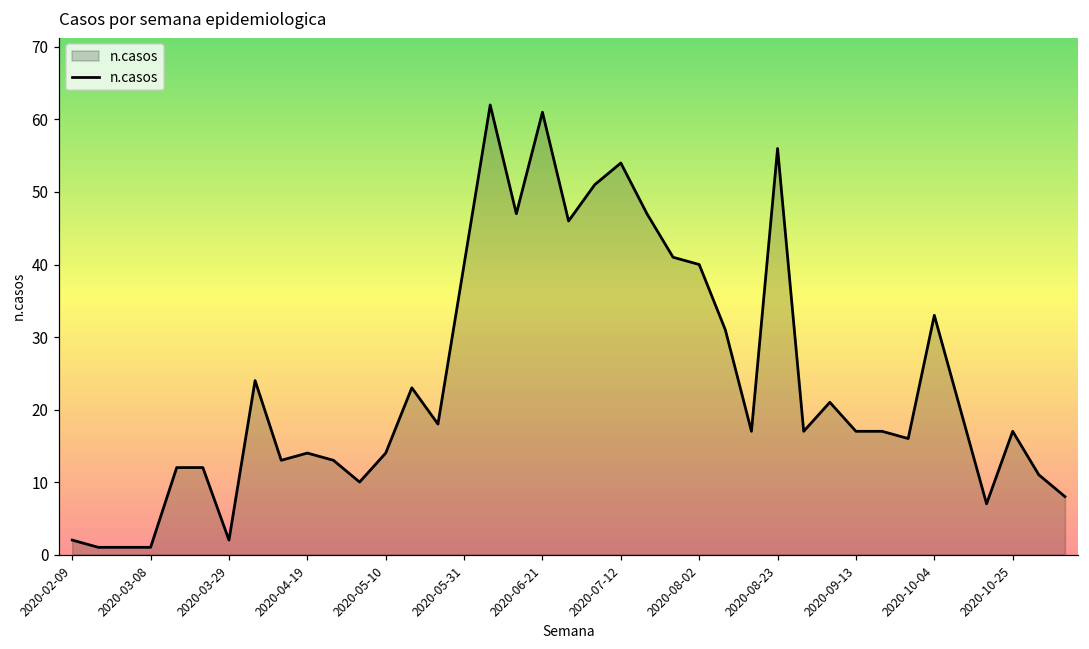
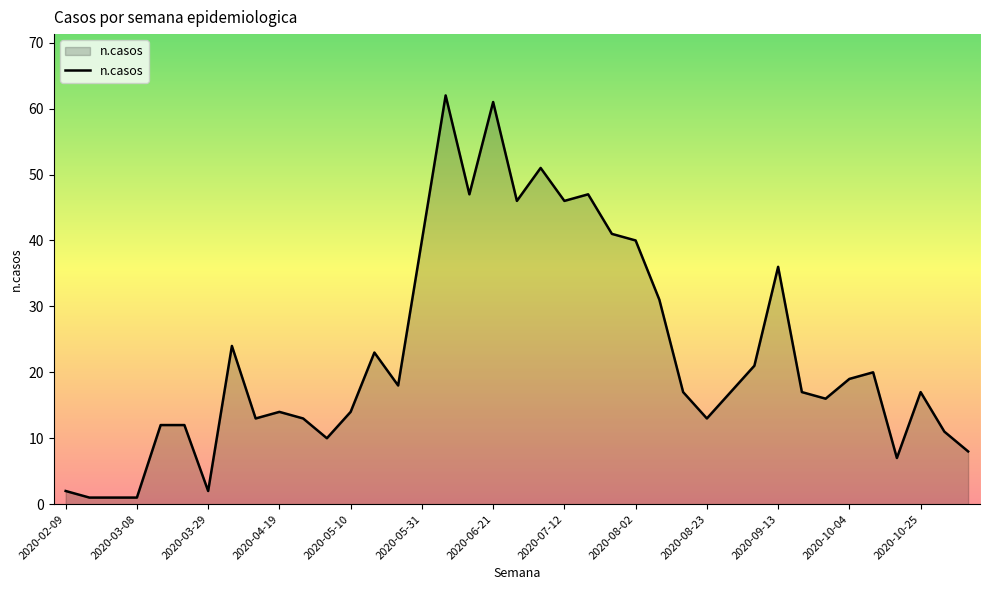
2020-07-12: 54 -> 46
2020-08-23: 56 -> 13
2020-09-13: 17 -> 36
2020-10-04: 33 -> 19
